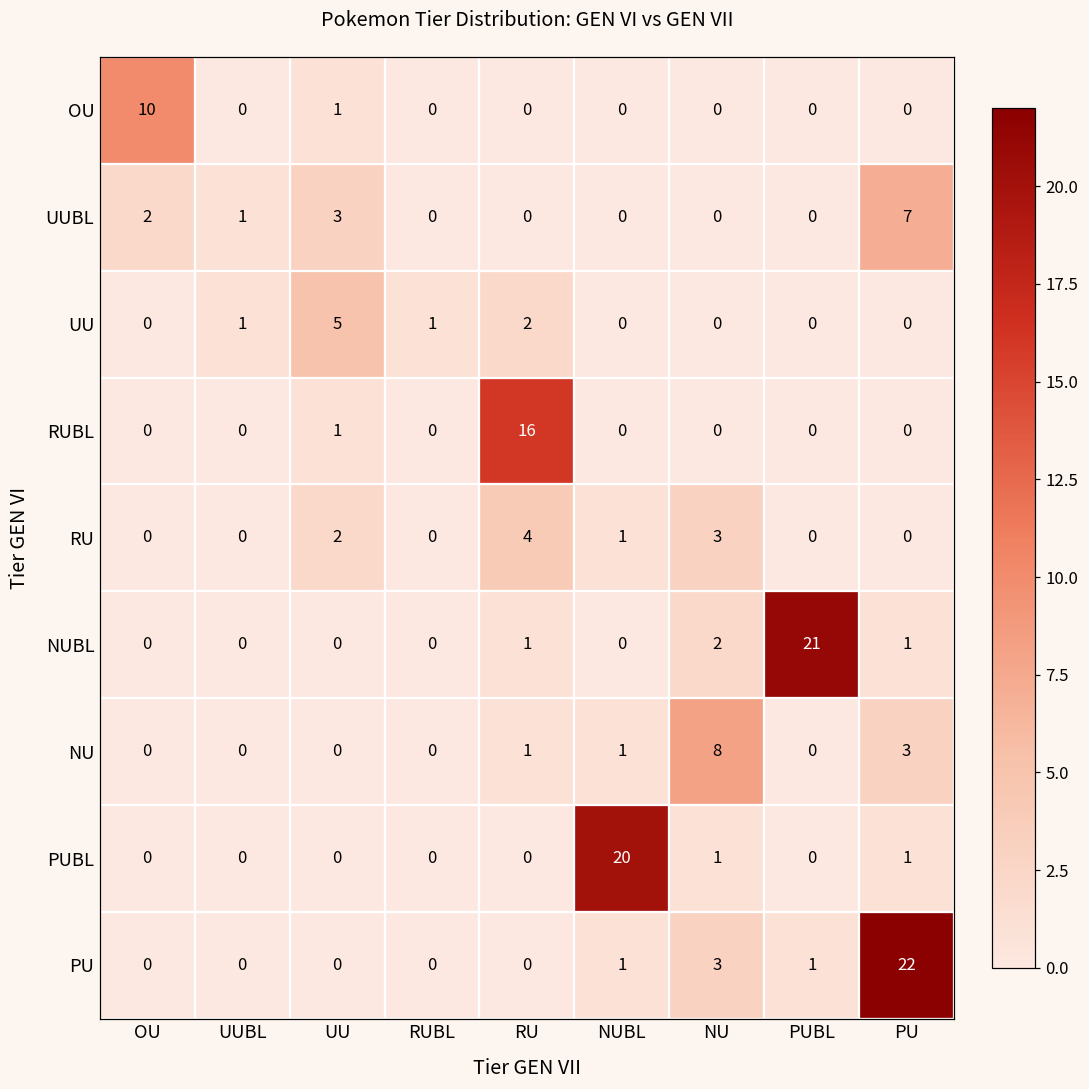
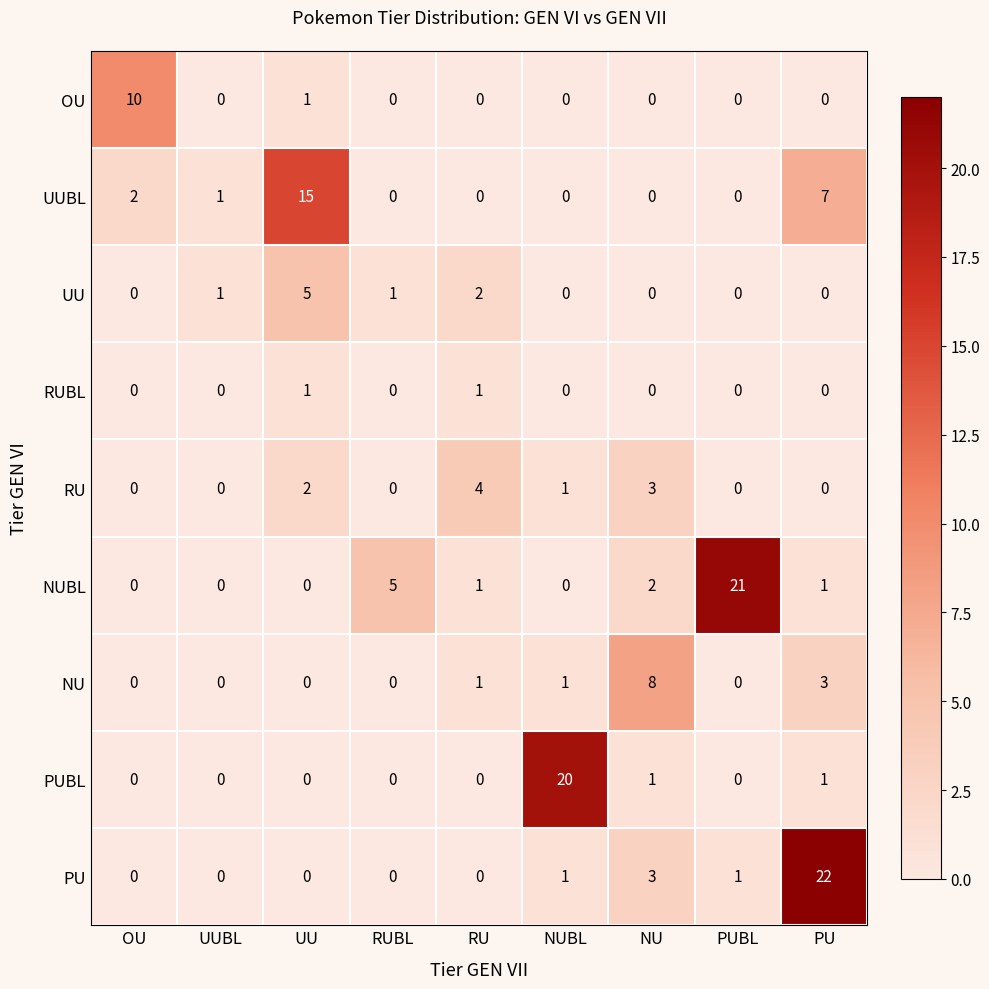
UUBL, UU: 3 -> 15
RUBL, RU: 16 -> 1
NUBL, RUBL: 0 -> 5
